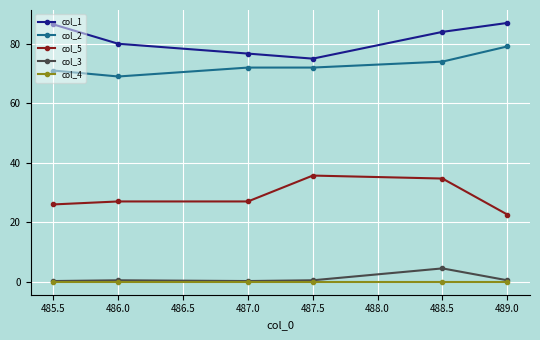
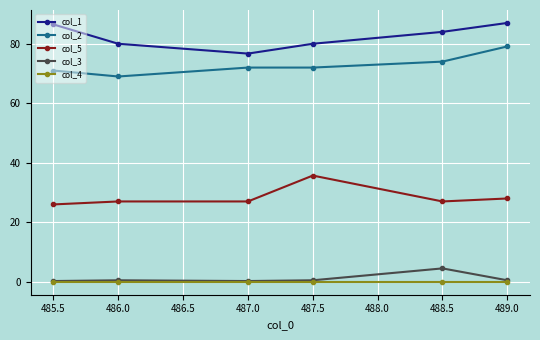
col_1, 487.5: 75 -> 80
col_5, 488.5: 35 -> 27
col_5, 489.0: 23 -> 28
